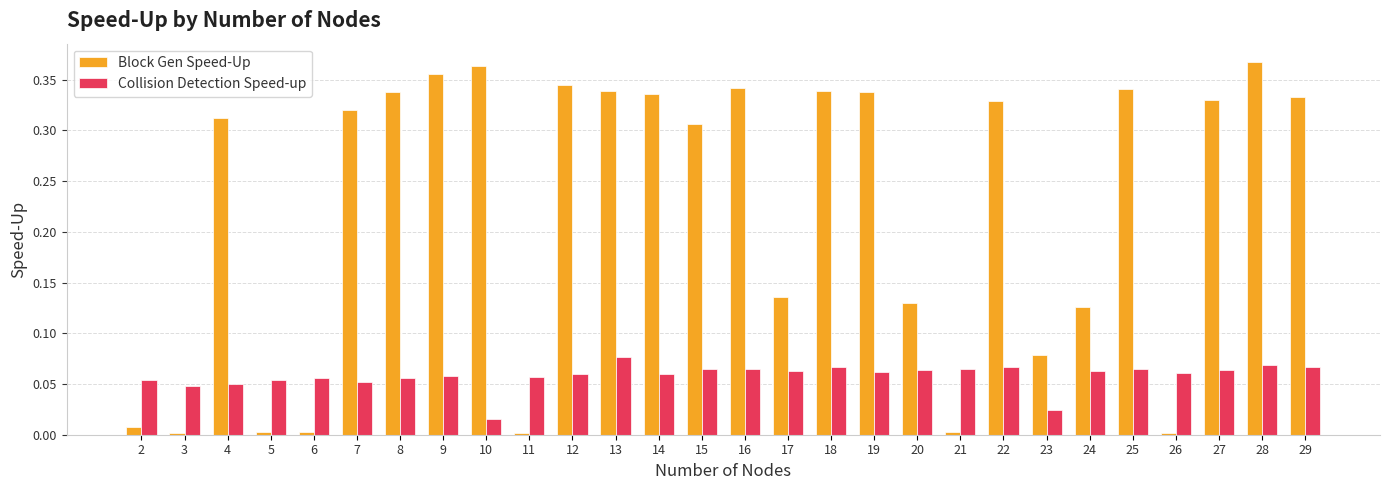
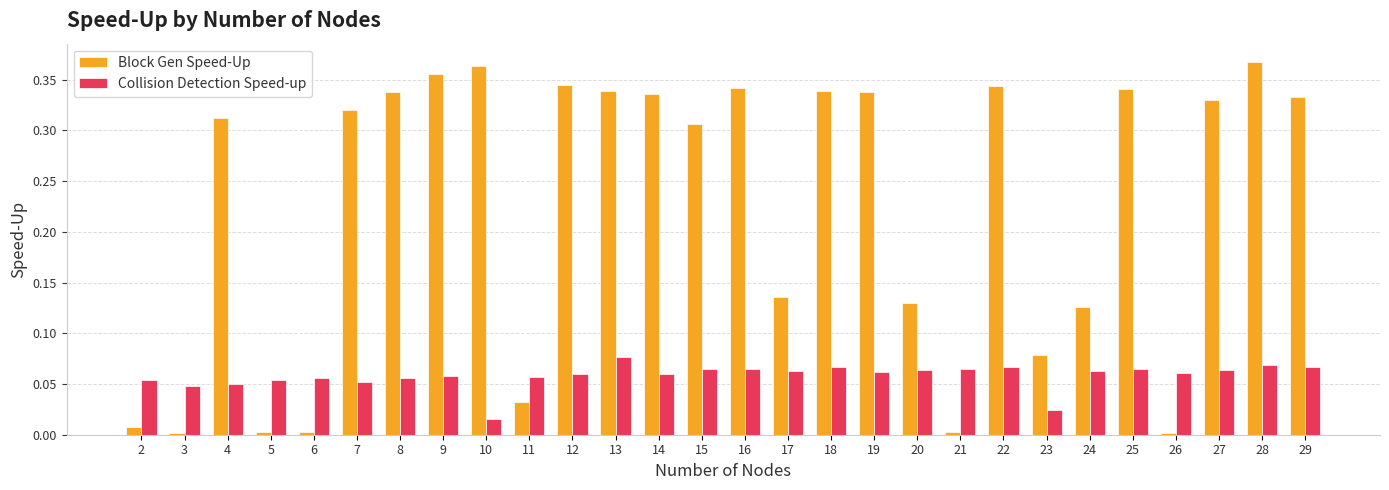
Block Gen Speed-Up, 11: 0.002 -> 0.032
Block Gen Speed-Up, 22: 0.329 -> 0.344
